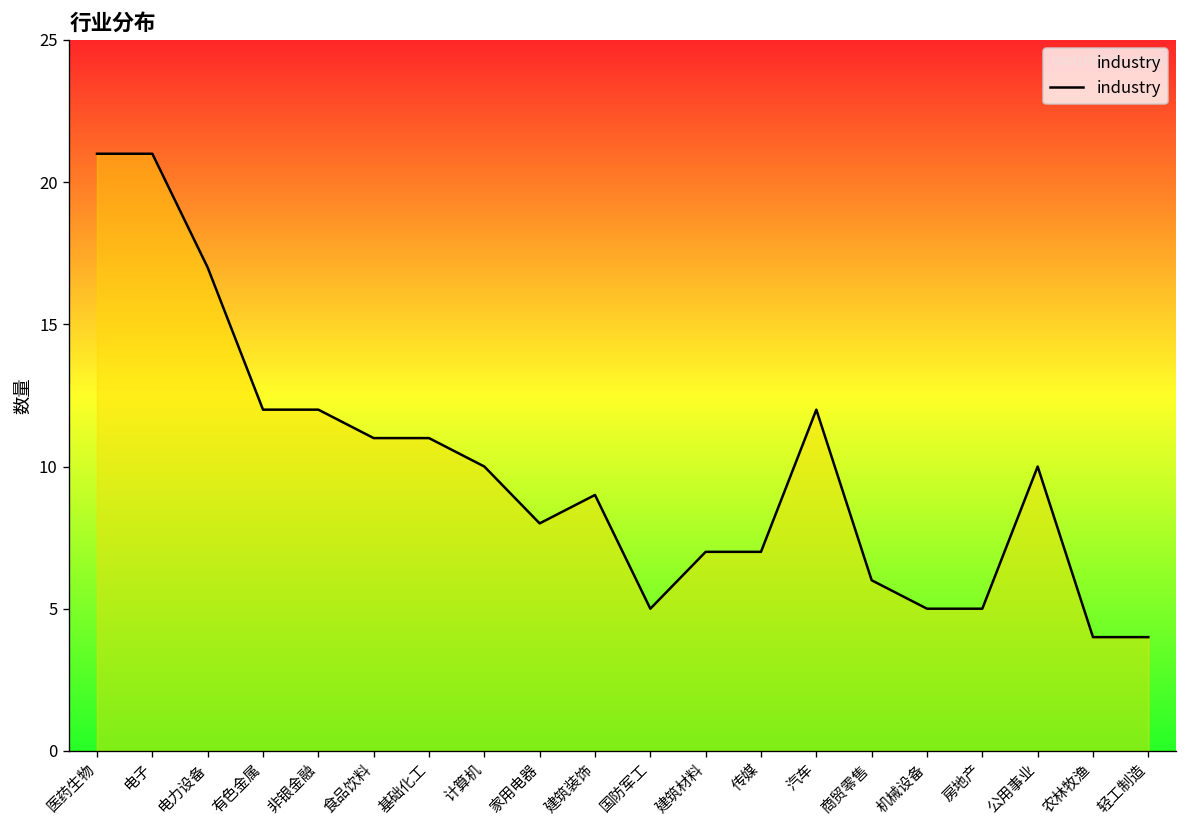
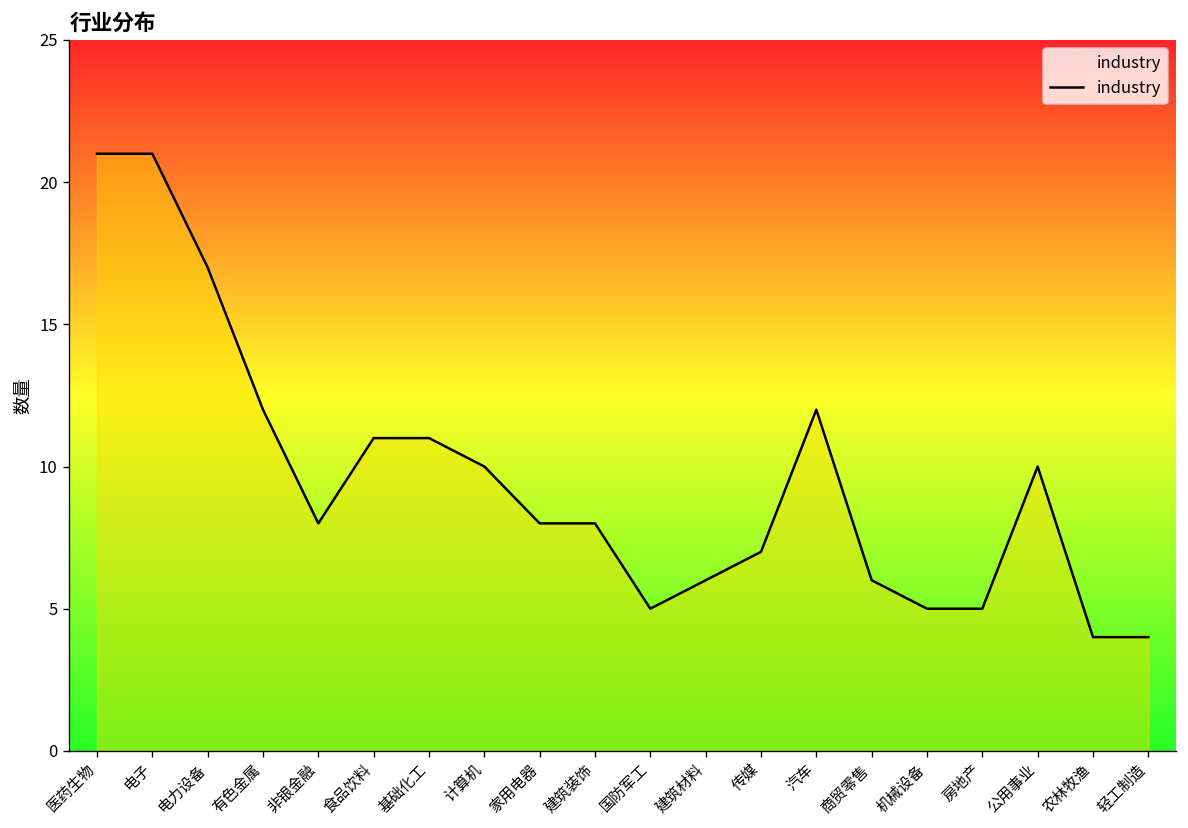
非银金融: 12 -> 8
建筑装饰: 9 -> 8
建筑材料: 7 -> 6
